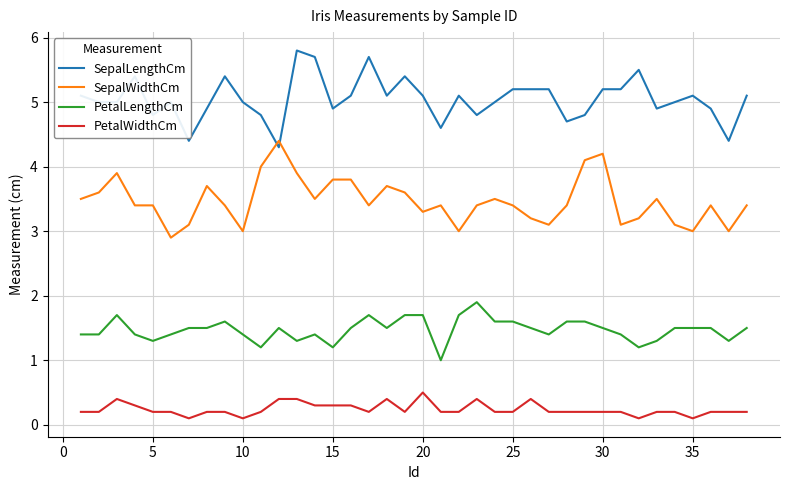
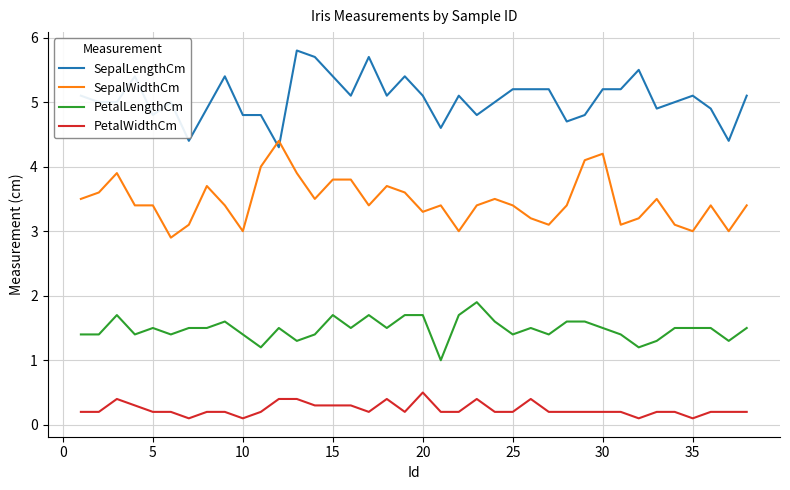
PetalLengthCm, 5: 1.3 -> 1.5
SepalLengthCm, 10: 5.0 -> 4.8
SepalLengthCm, 15: 4.9 -> 5.4
PetalLengthCm, 15: 1.2 -> 1.7
PetalLengthCm, 25: 1.6 -> 1.4
